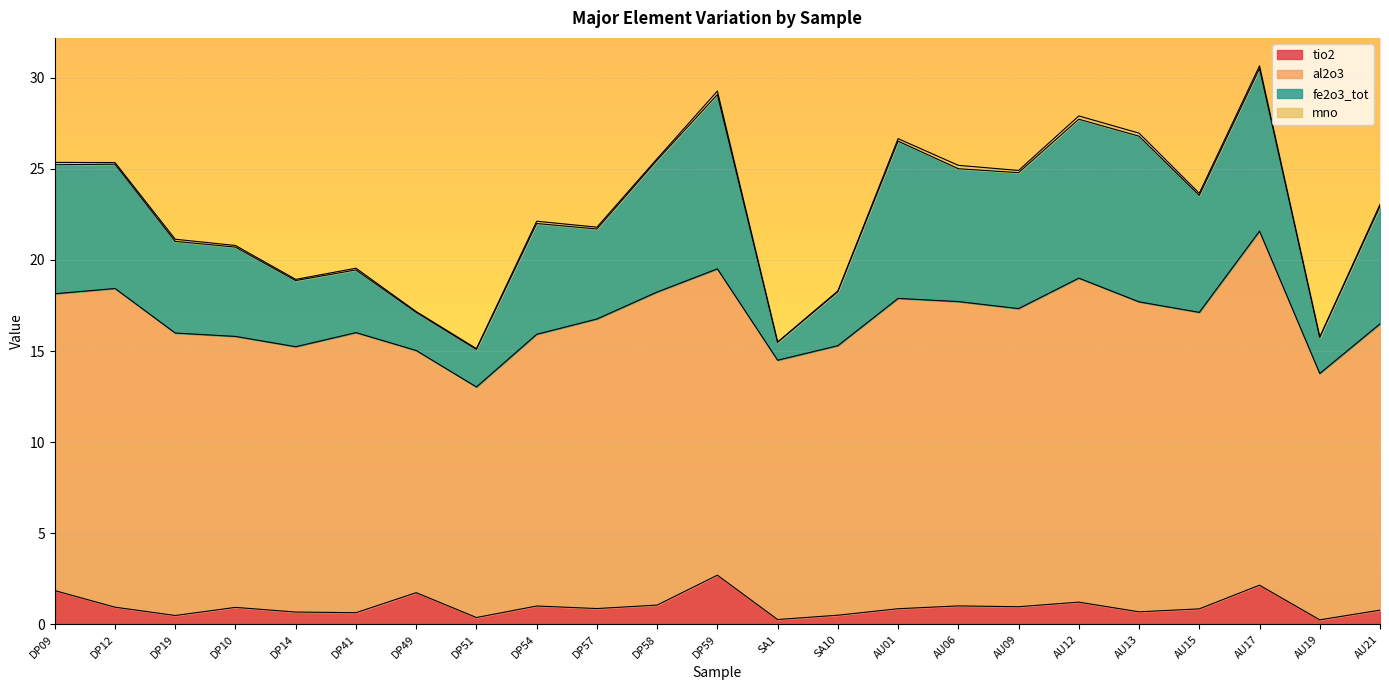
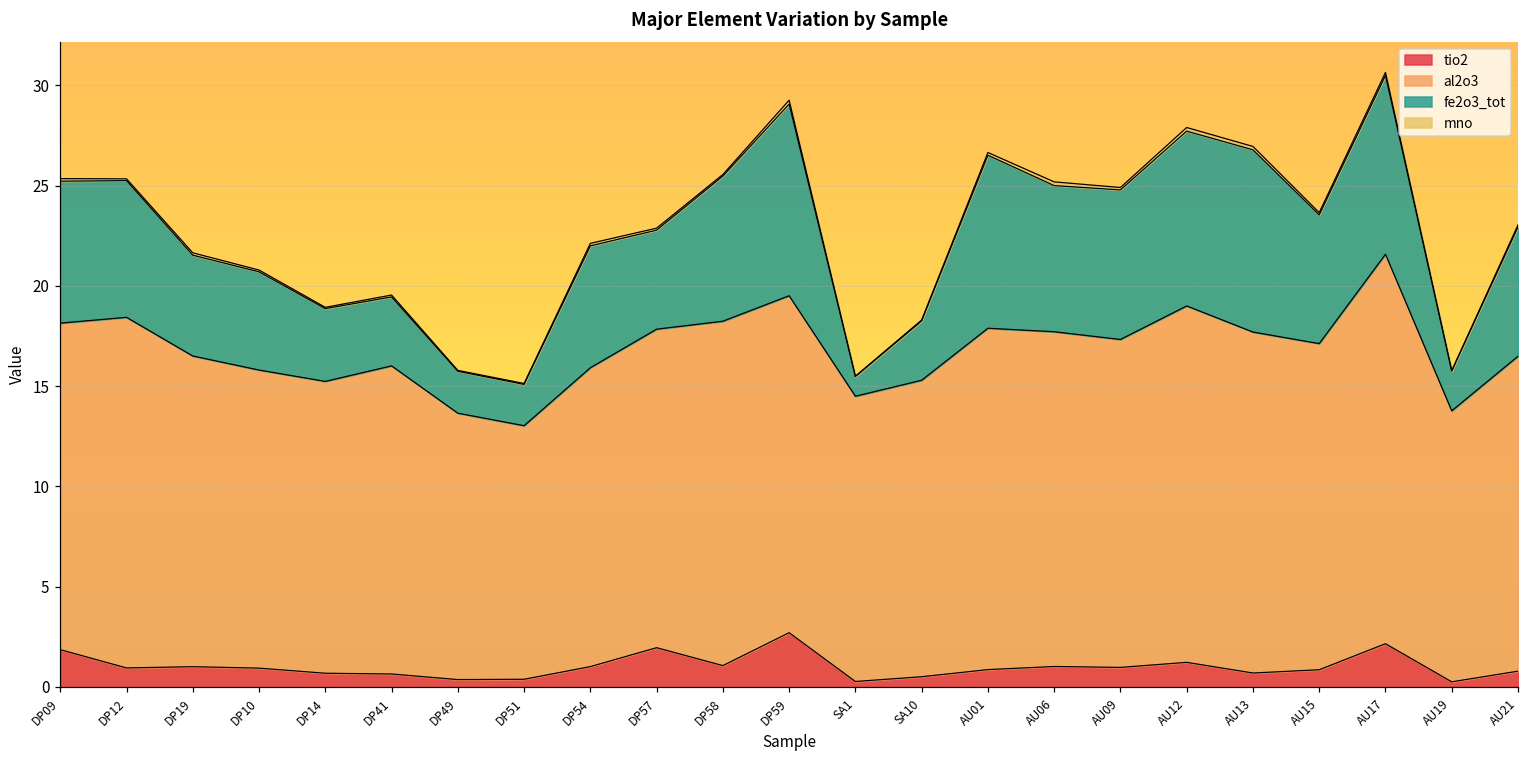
tio2, DP19: 0.5 -> 1.0
tio2, DP49: 1.7 -> 0.4
tio2, DP57: 0.9 -> 2.0
